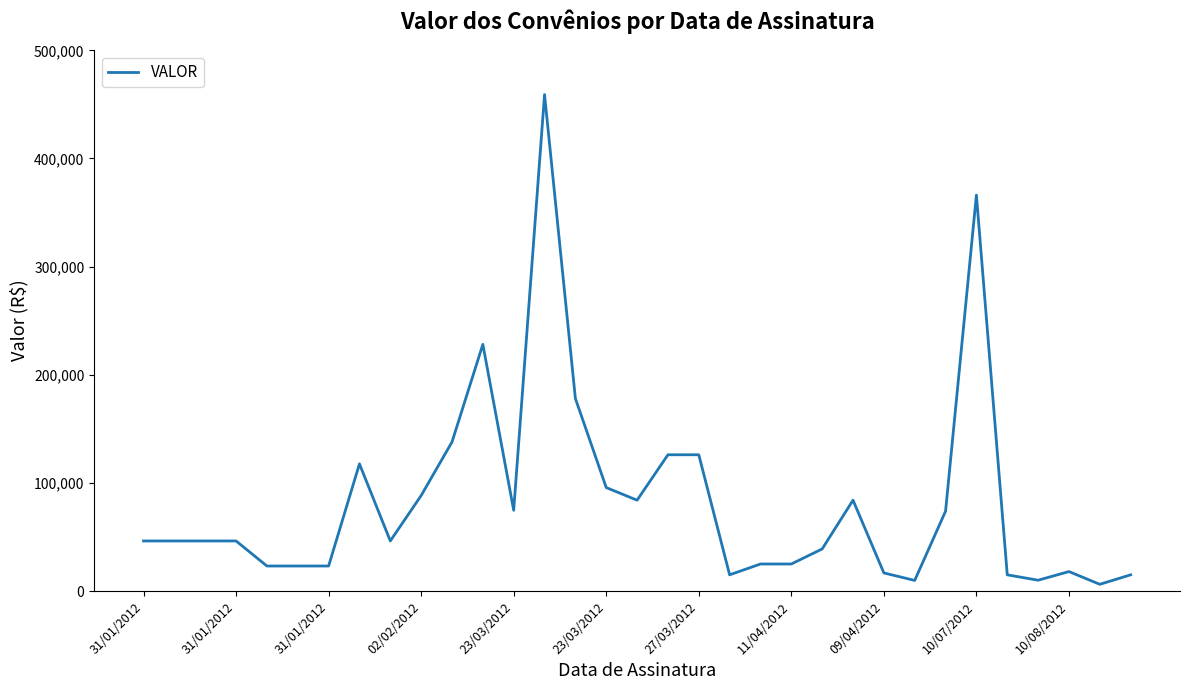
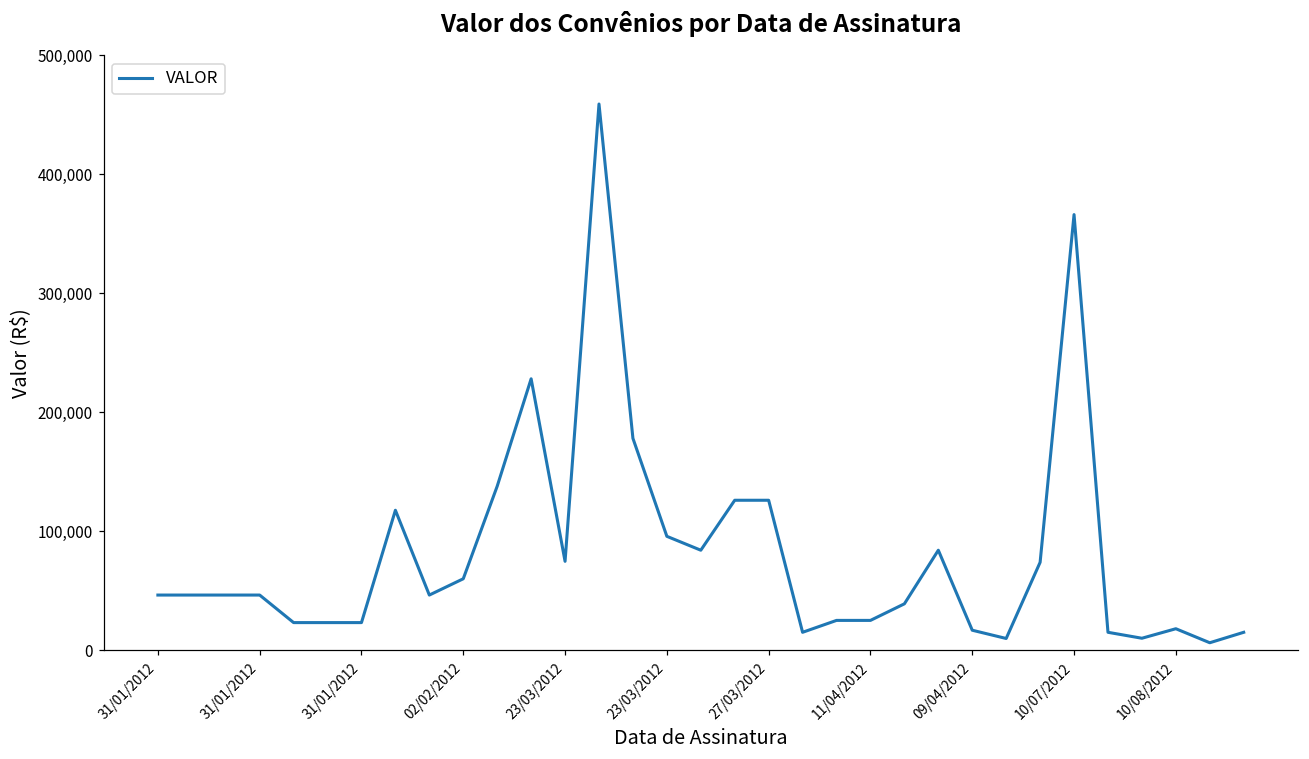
02/02/2012: 88,000 -> 60,000
